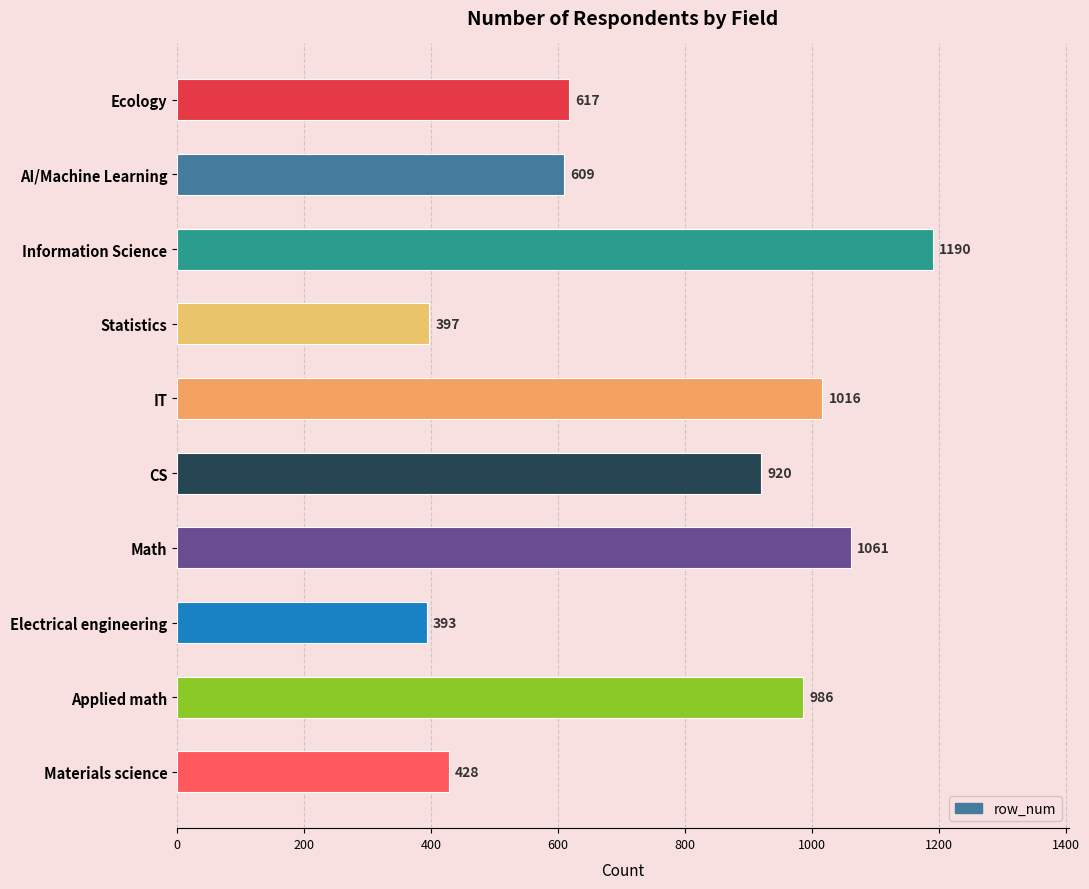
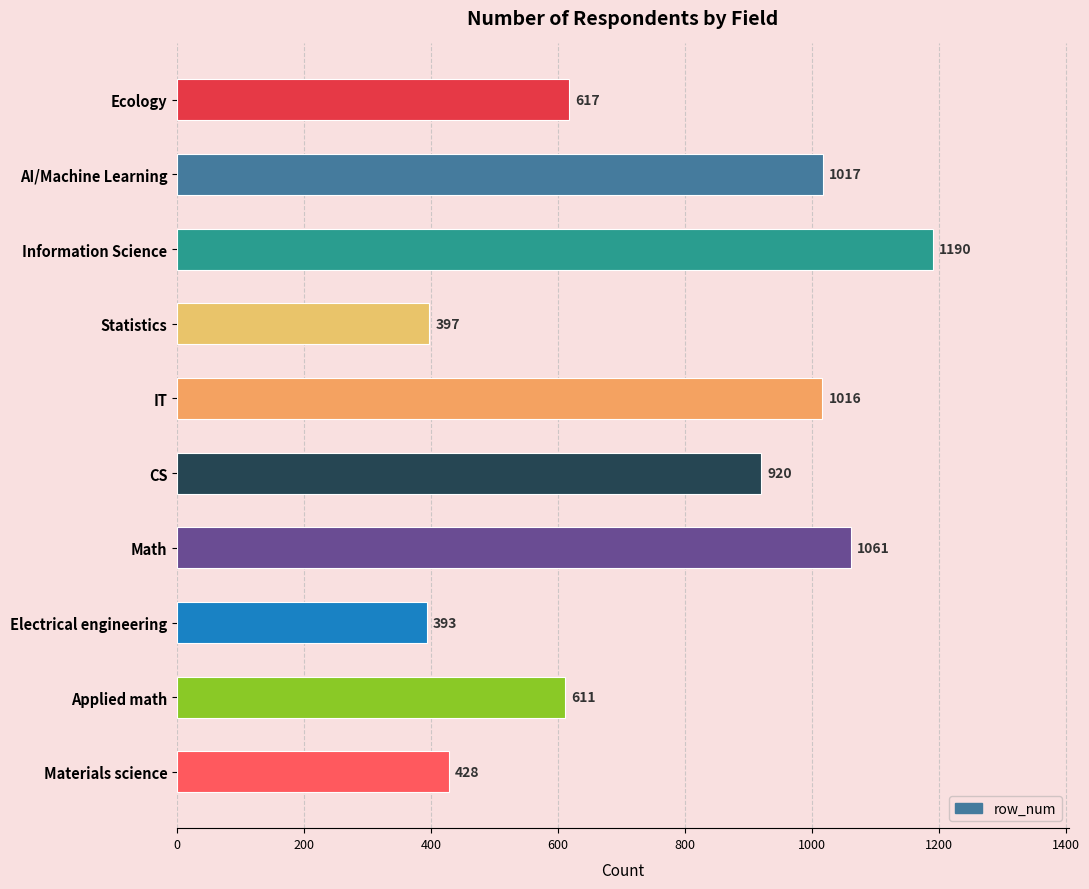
AI/Machine Learning: 609 -> 1017
Applied math: 986 -> 611
